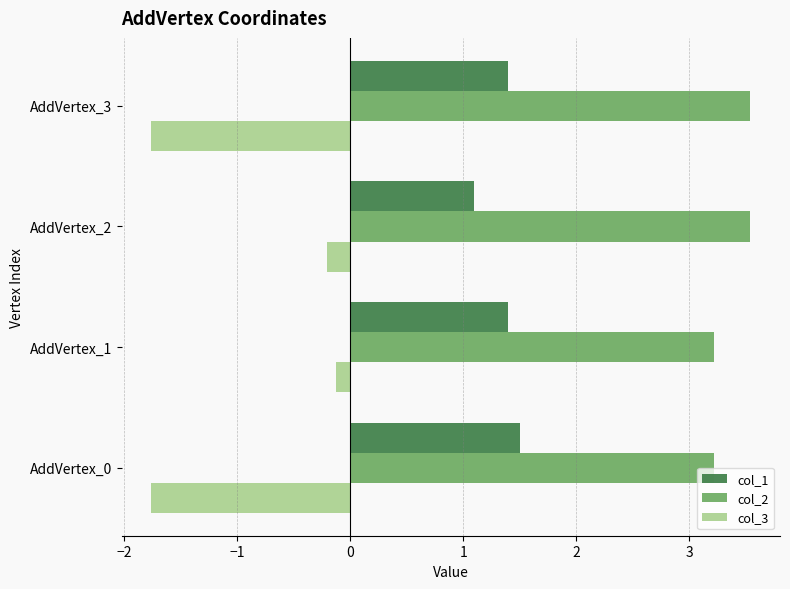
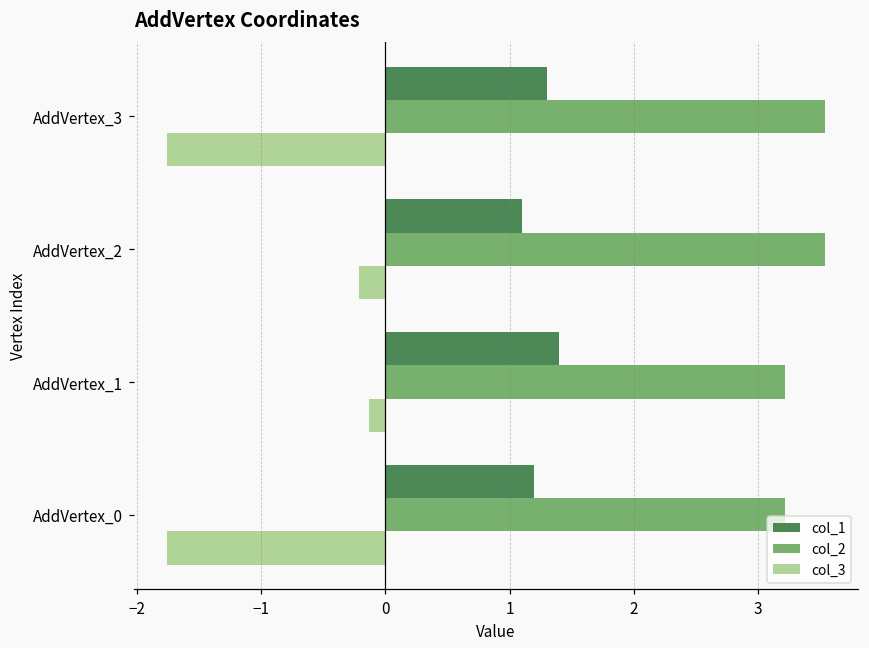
col_1, AddVertex_3: 1.4 -> 1.3
col_1, AddVertex_0: 1.5 -> 1.2
